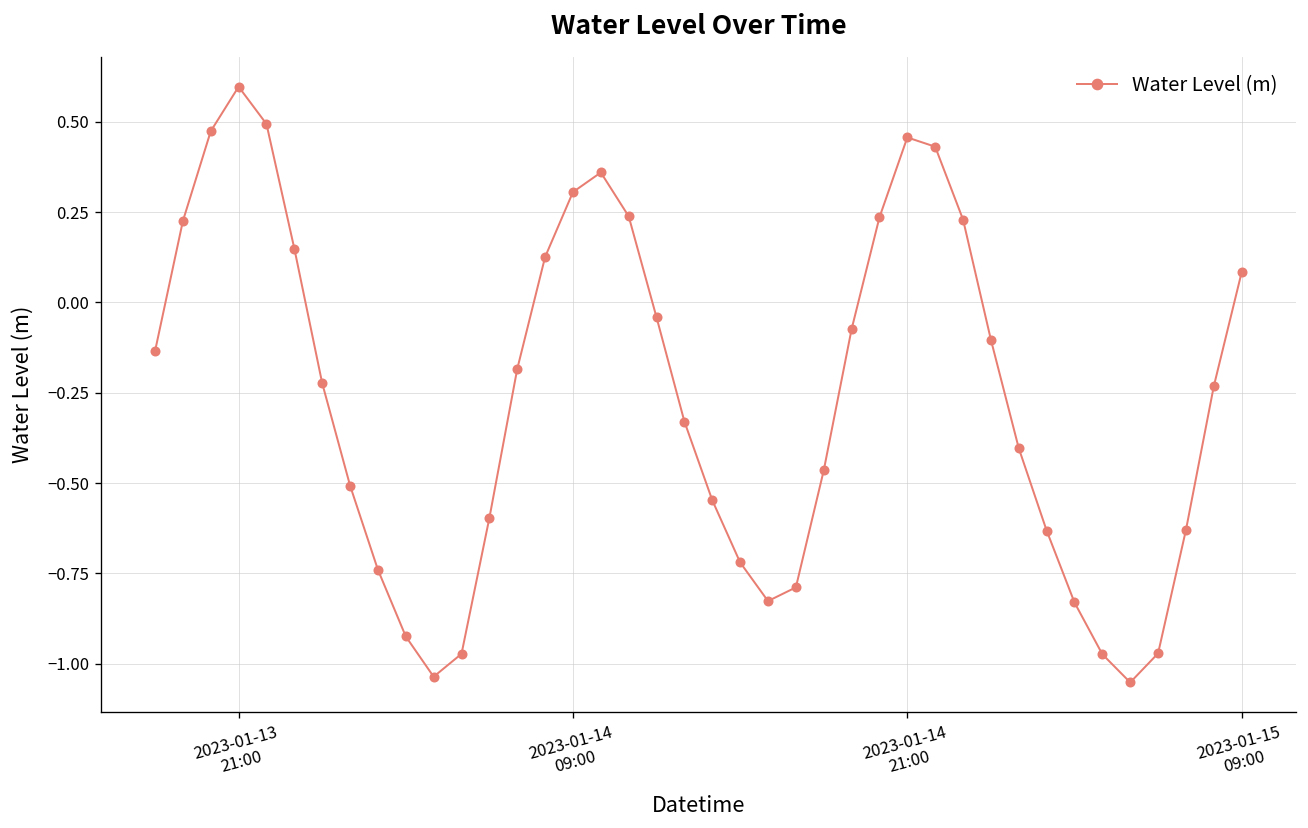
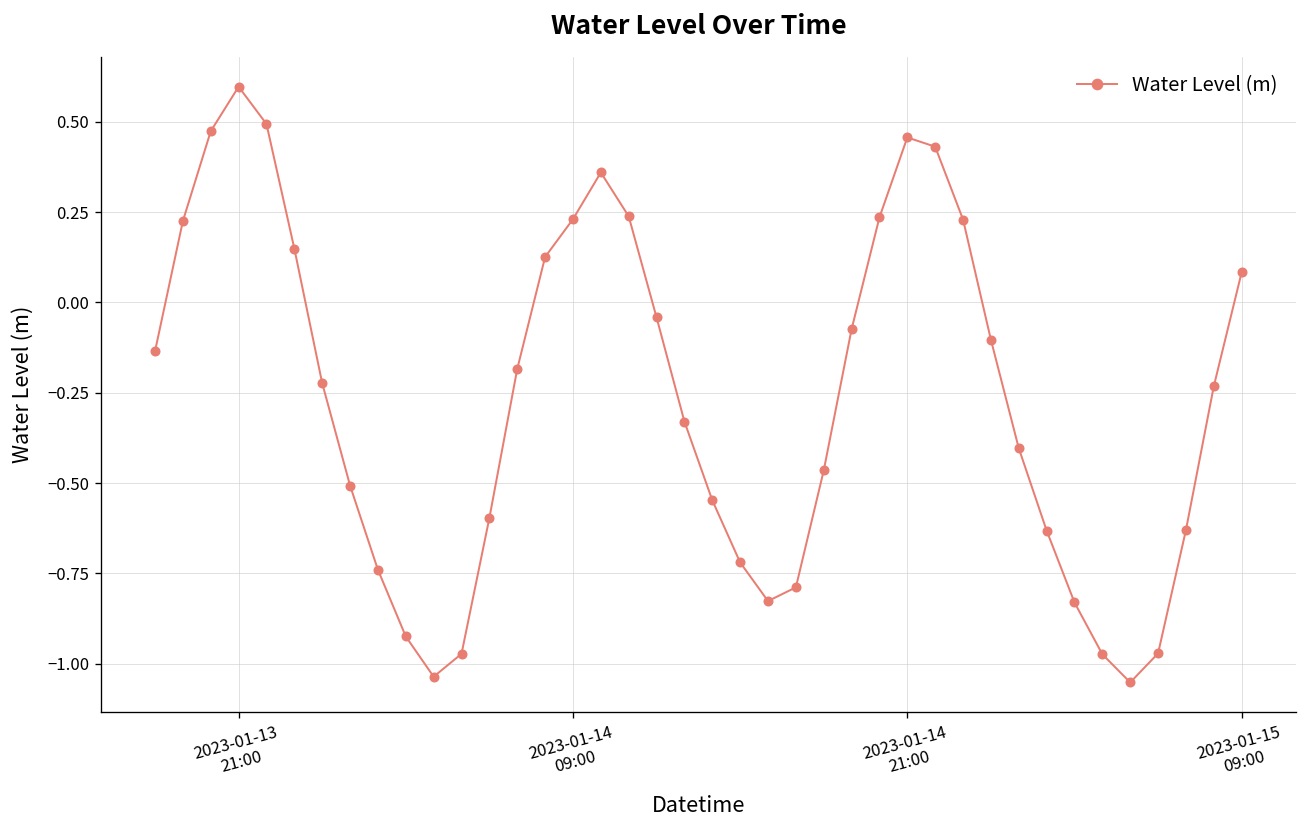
2023-01-14 09:00: 0.31 -> 0.23
